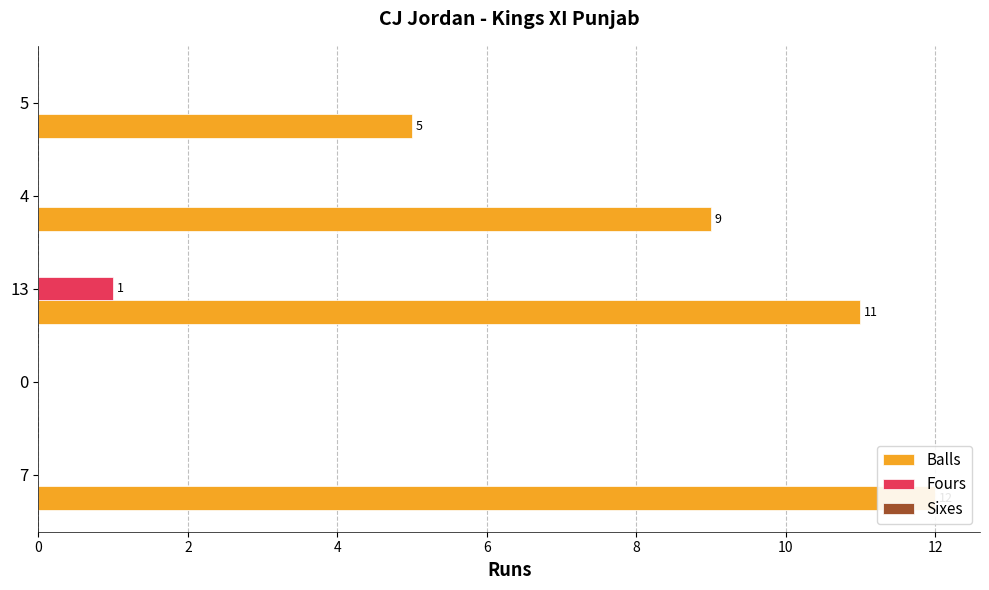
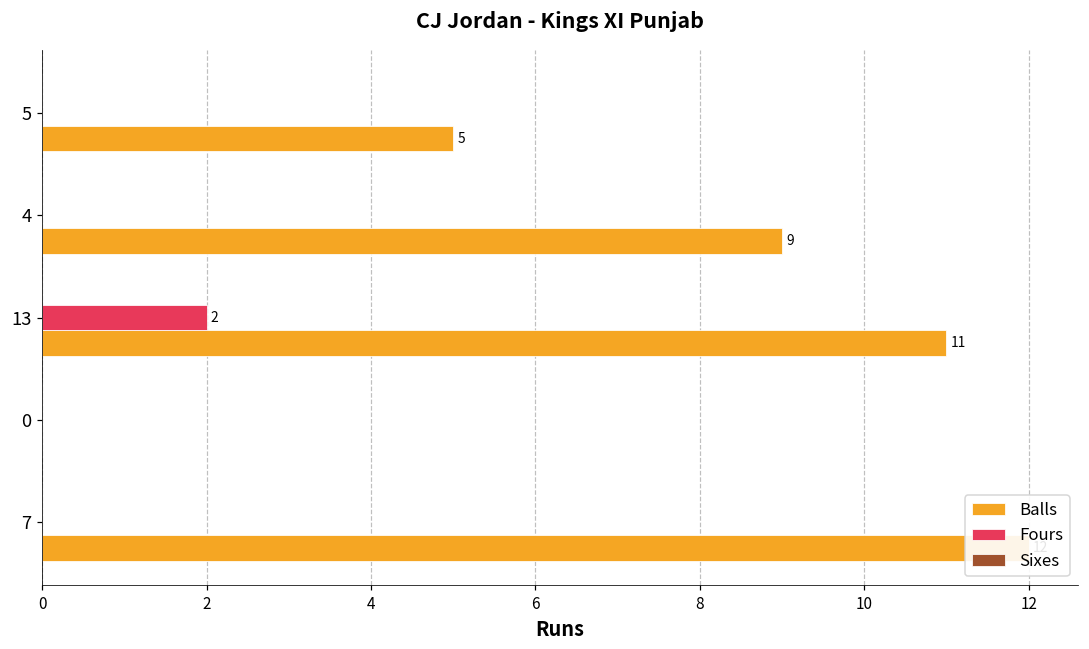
Fours, 13: 1 -> 2
